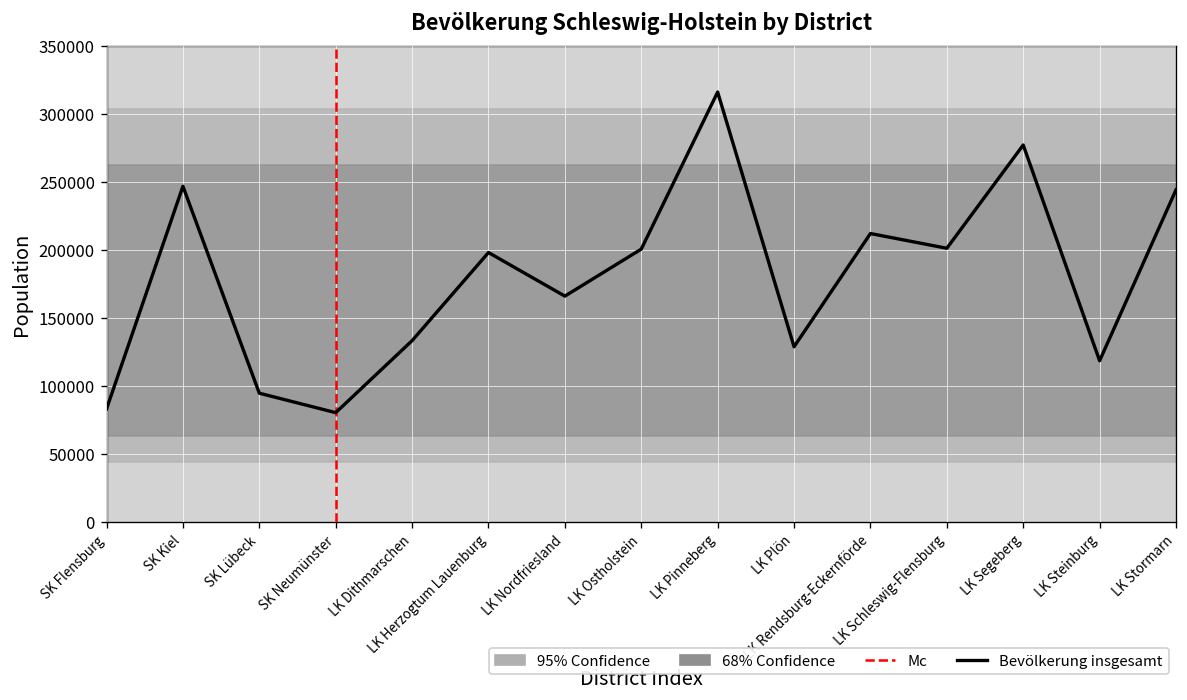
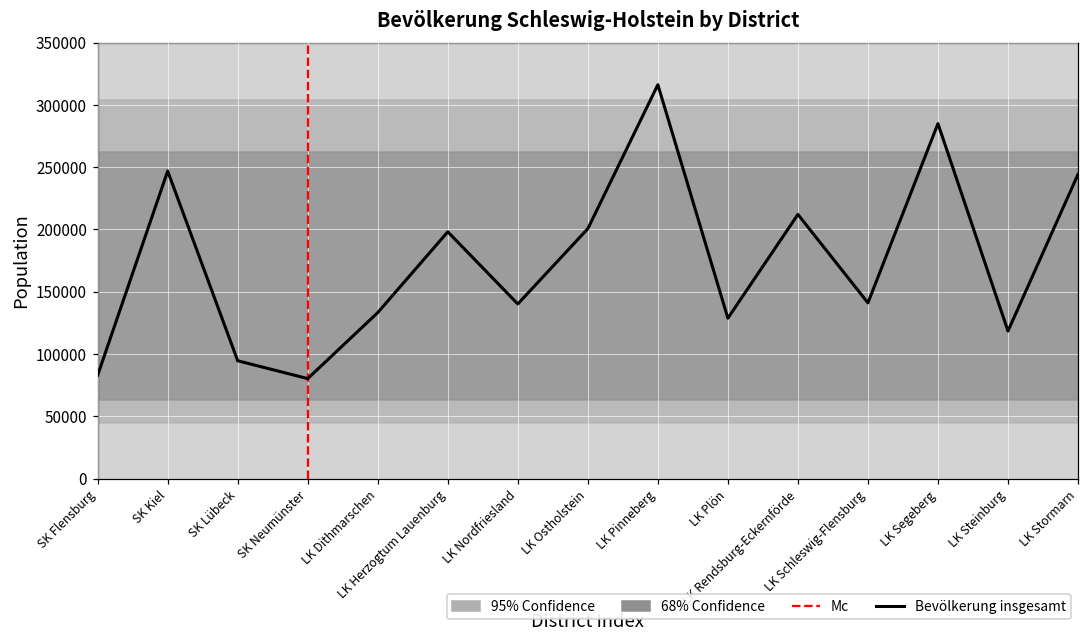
Bevölkerung insgesamt, LK Nordfriesland: 166000 -> 140000
Bevölkerung insgesamt, LK Schleswig-Flensburg: 201000 -> 141000
Bevölkerung insgesamt, LK Segeberg: 277000 -> 285000
